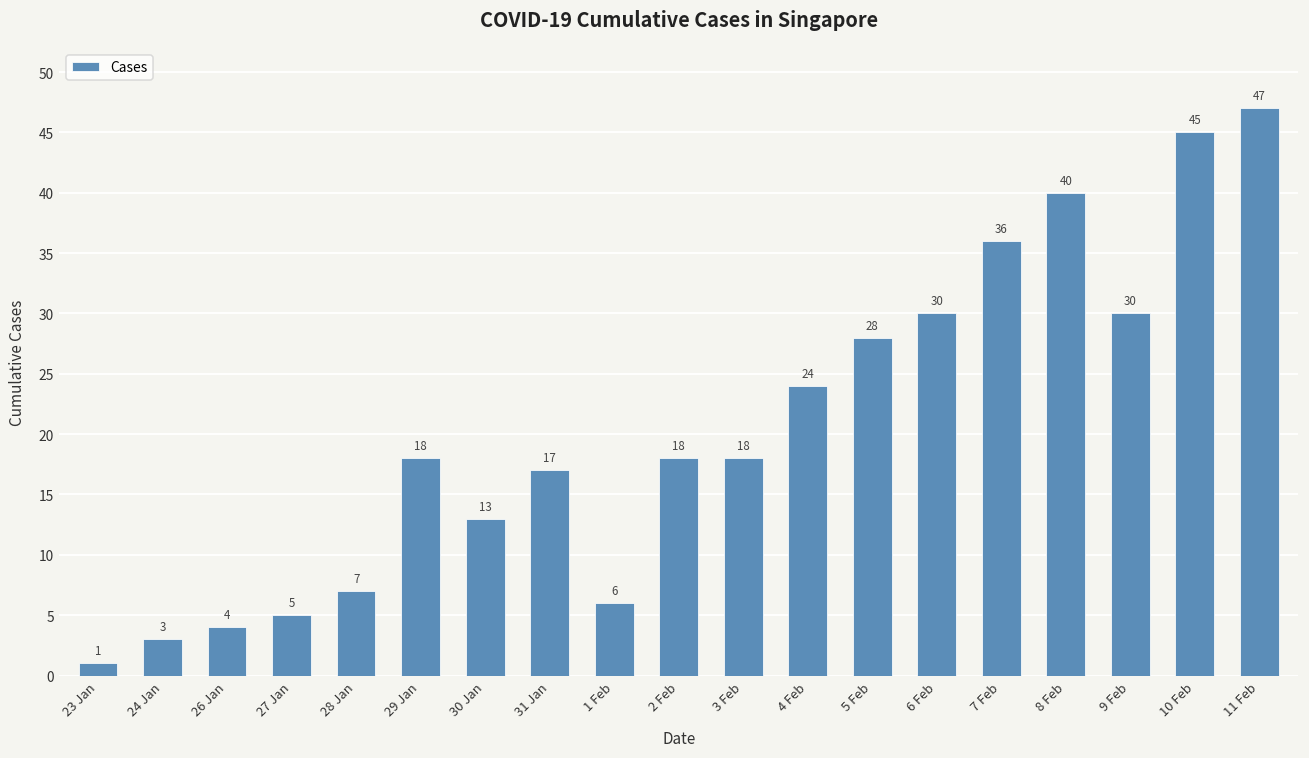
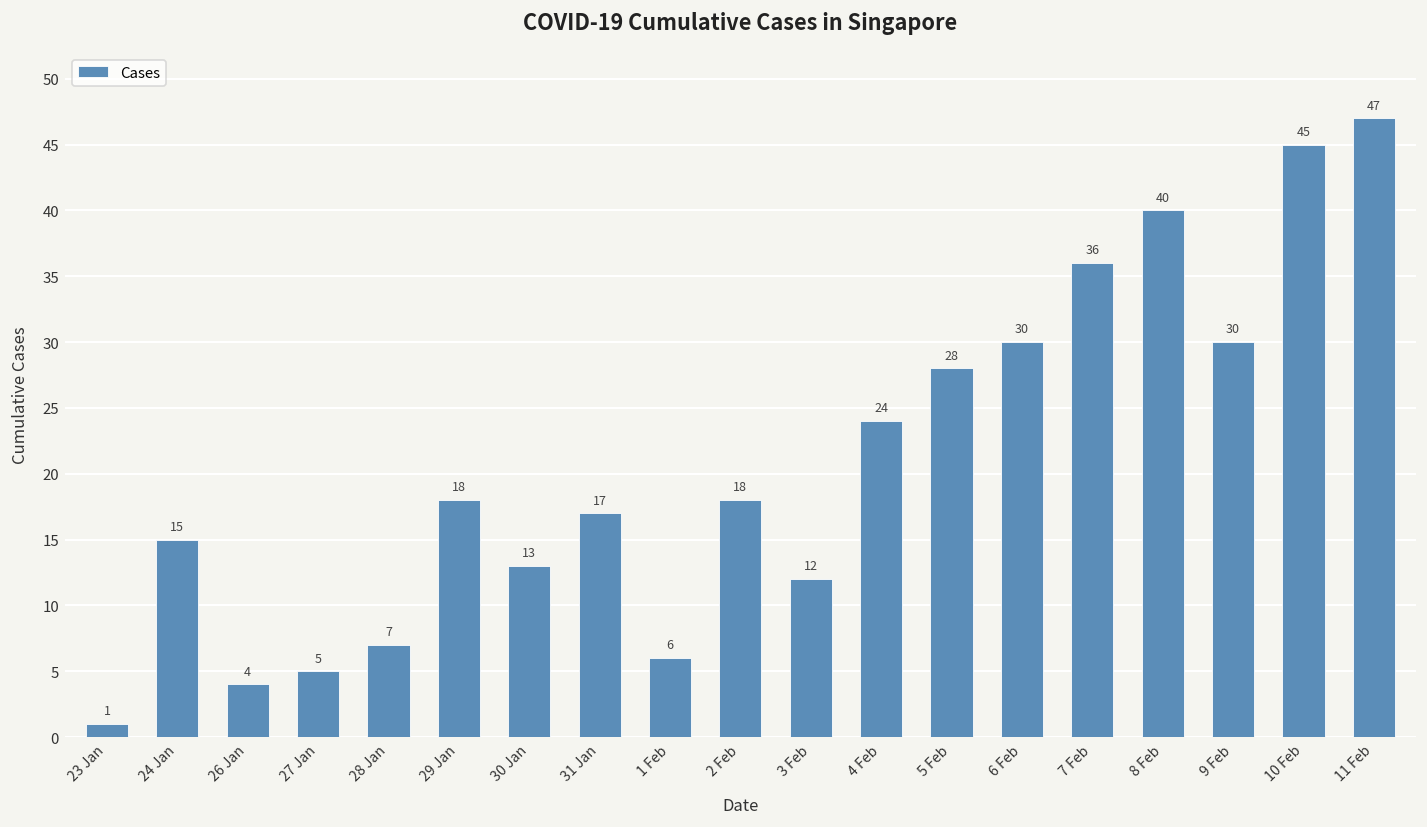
24 Jan: 3 -> 15
3 Feb: 18 -> 12
